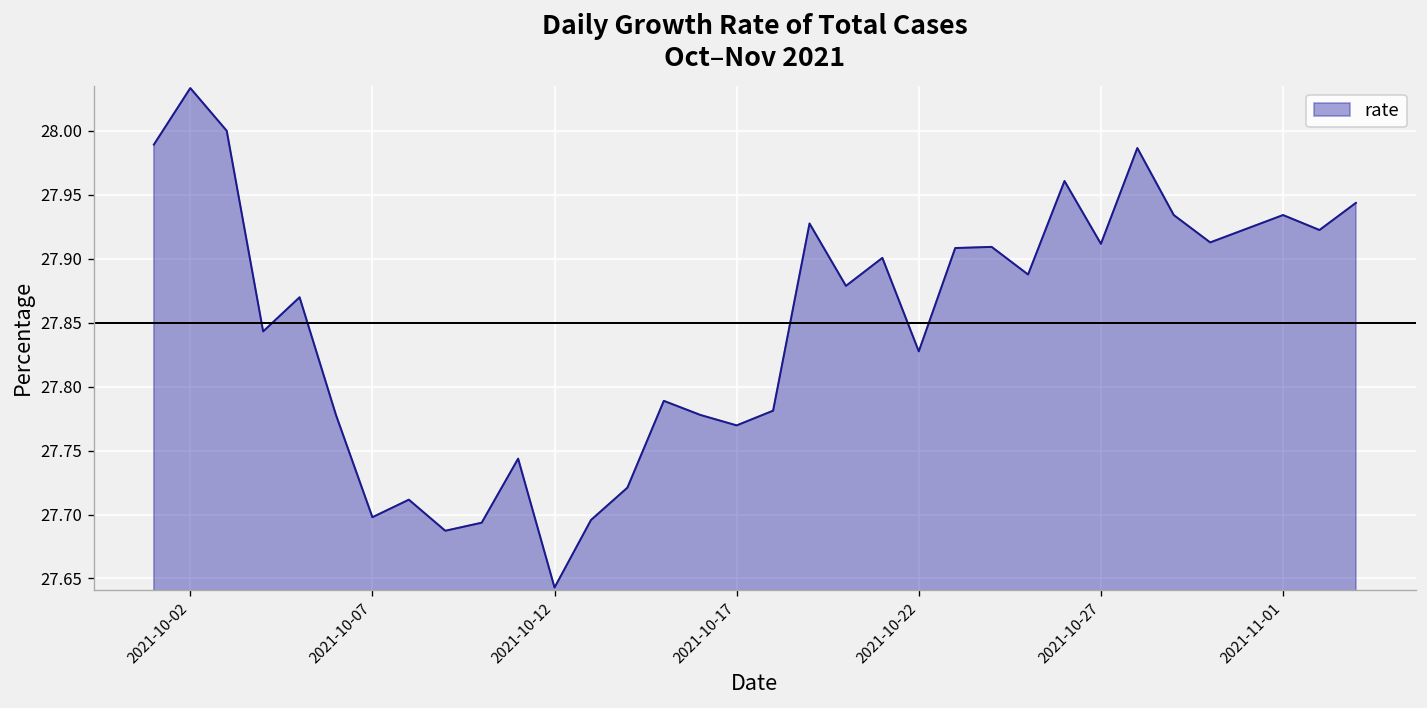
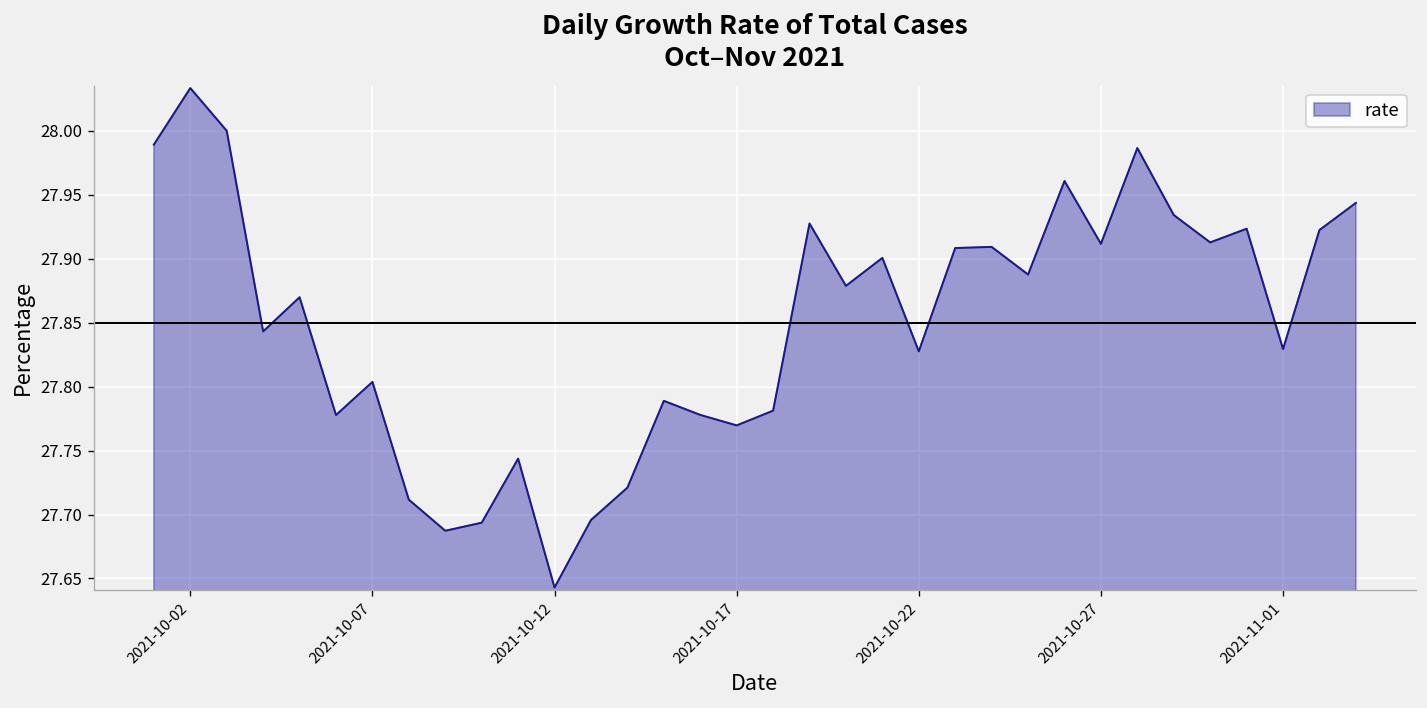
2021-10-07: 27.698 -> 27.804
2021-11-01: 27.934 -> 27.829
